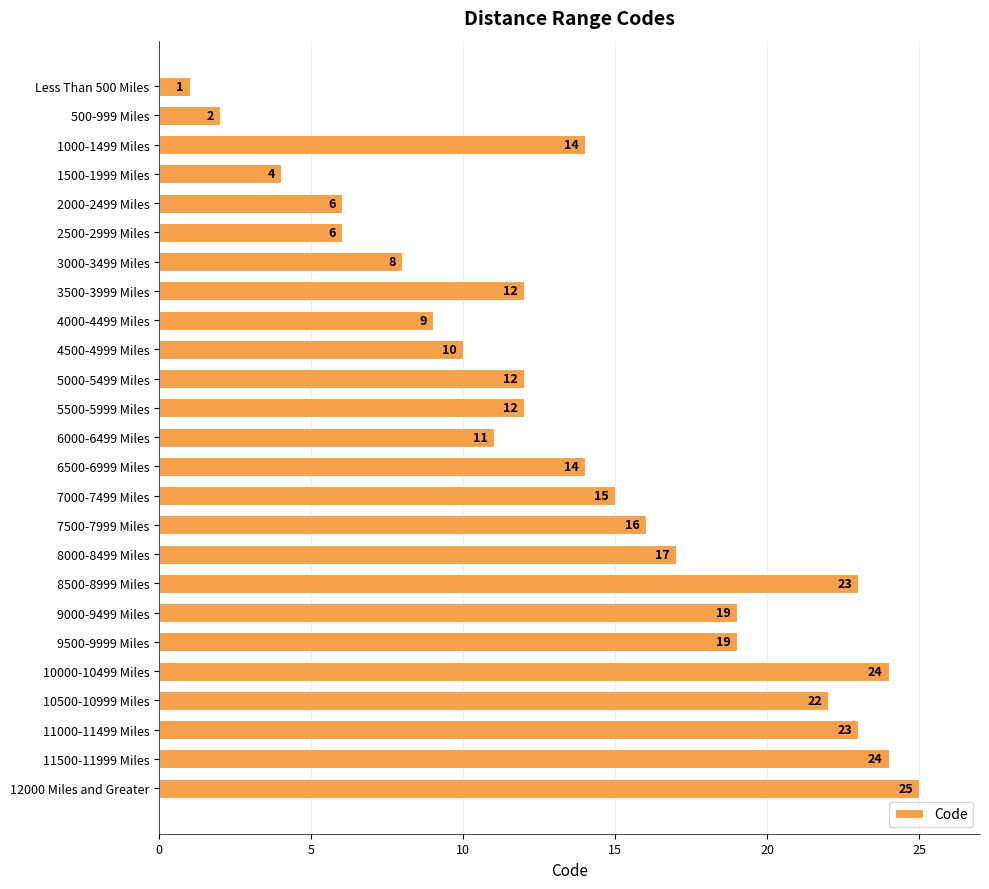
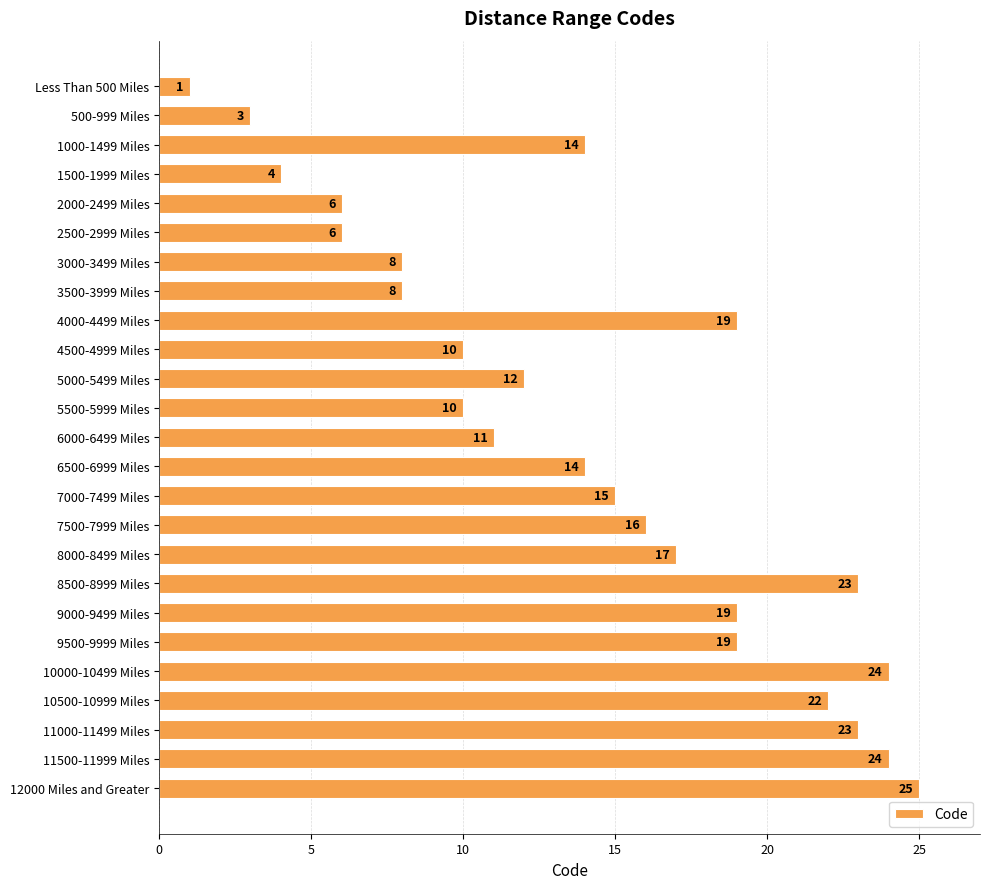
500-999 Miles: 2 -> 3
3500-3999 Miles: 12 -> 8
4000-4499 Miles: 9 -> 19
5500-5999 Miles: 12 -> 10
